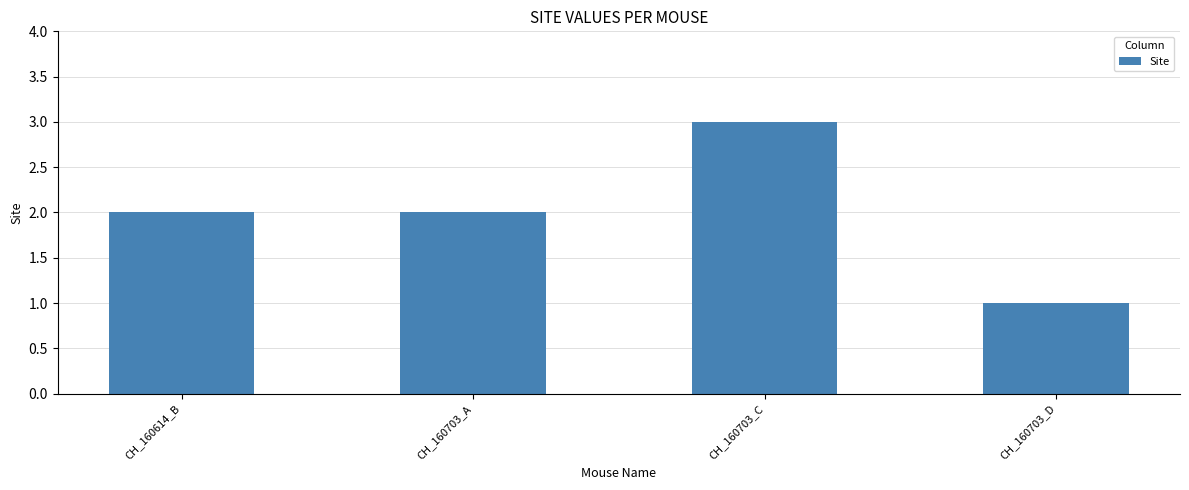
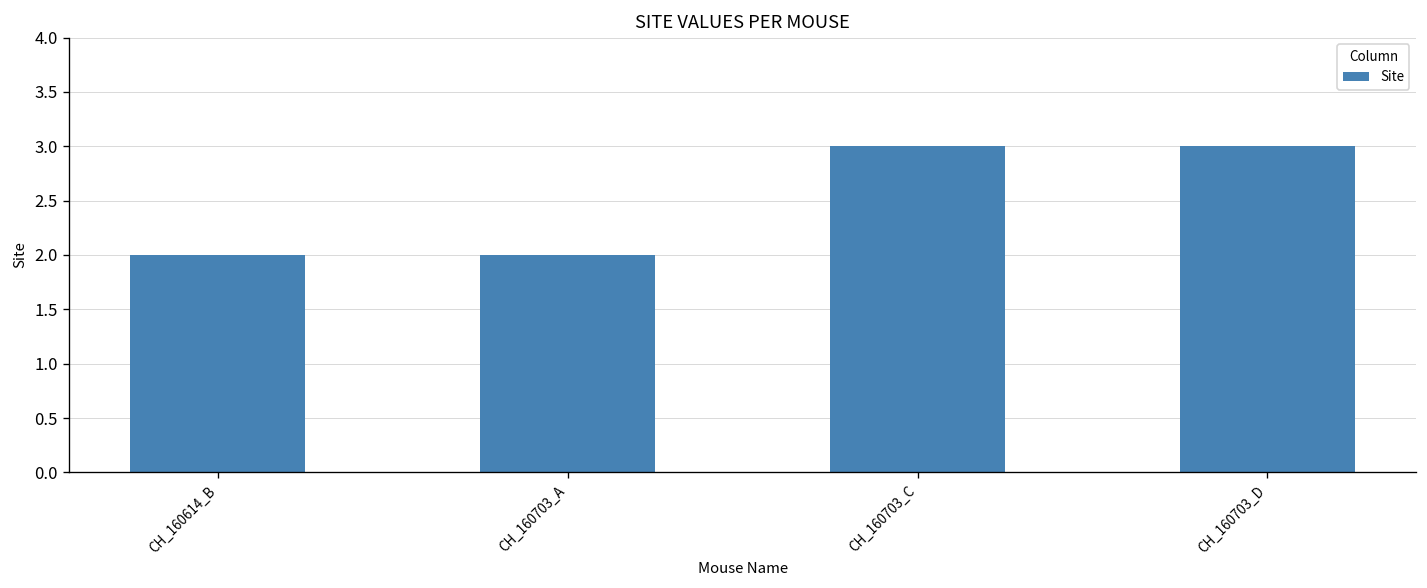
CH_160703_D: 1 -> 3
